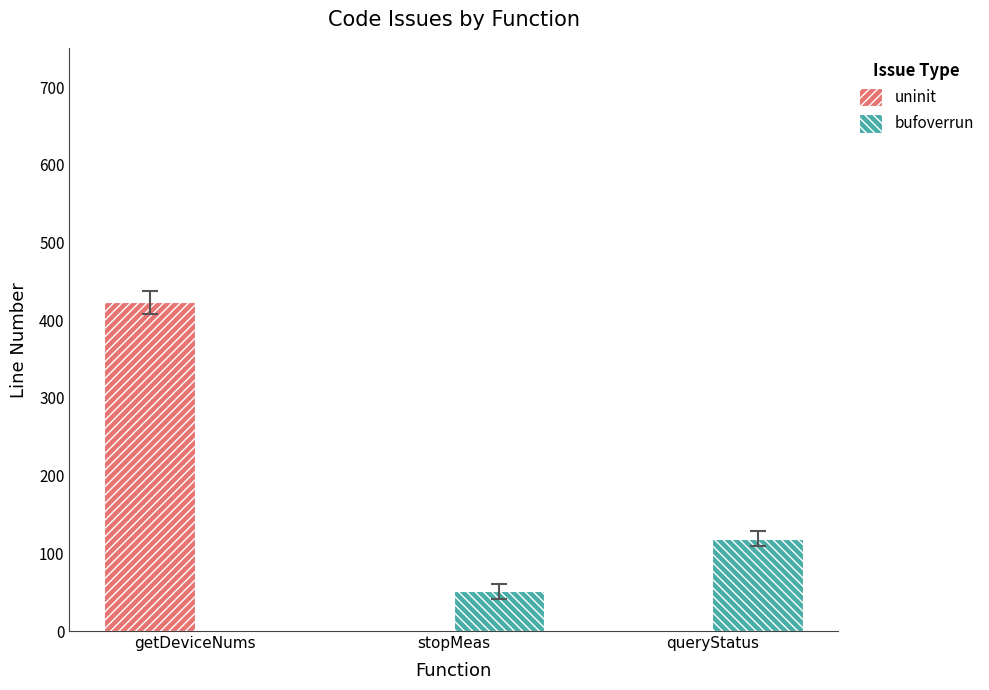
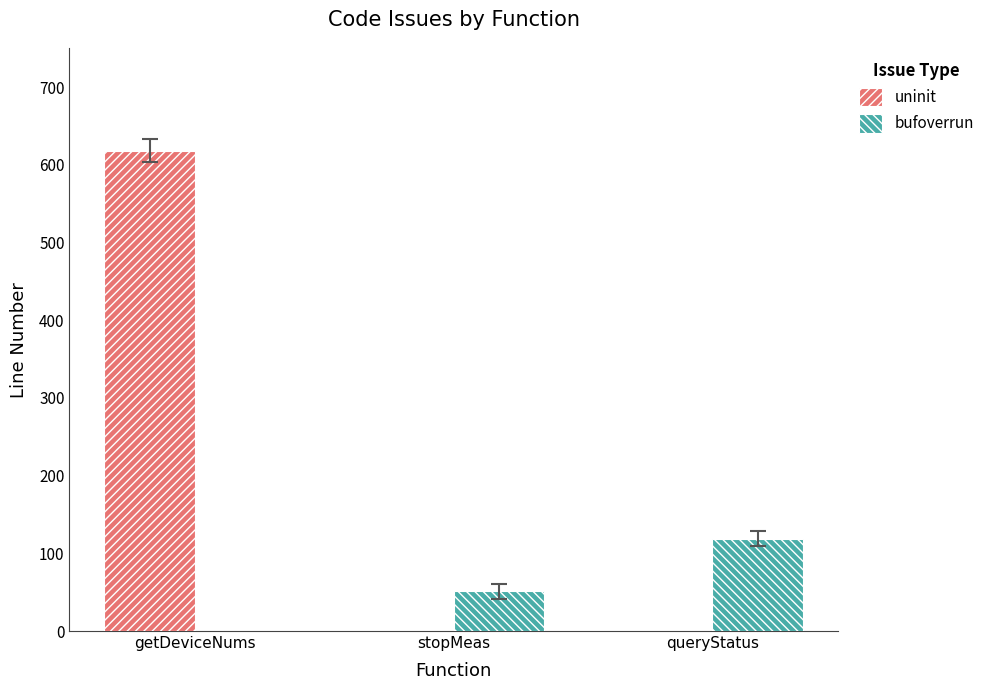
uninit, getDeviceNums: 420 -> 620
